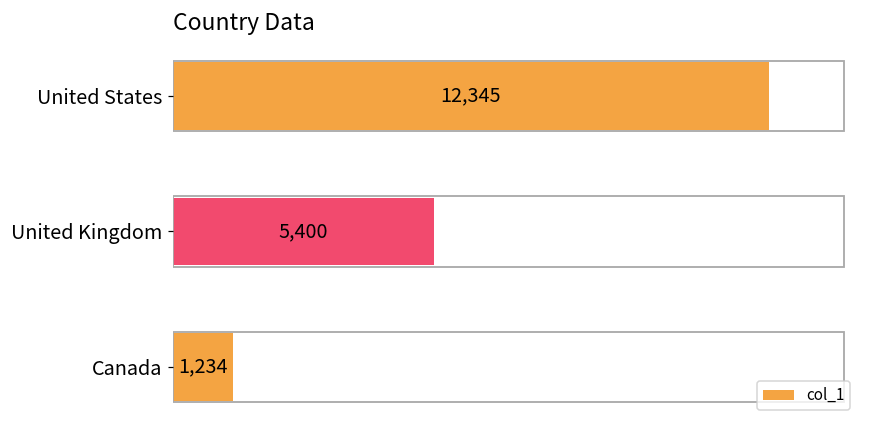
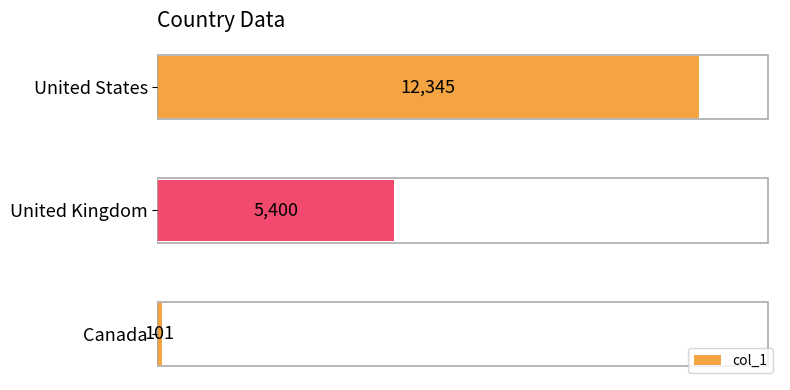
Canada: 1,234 -> 101
